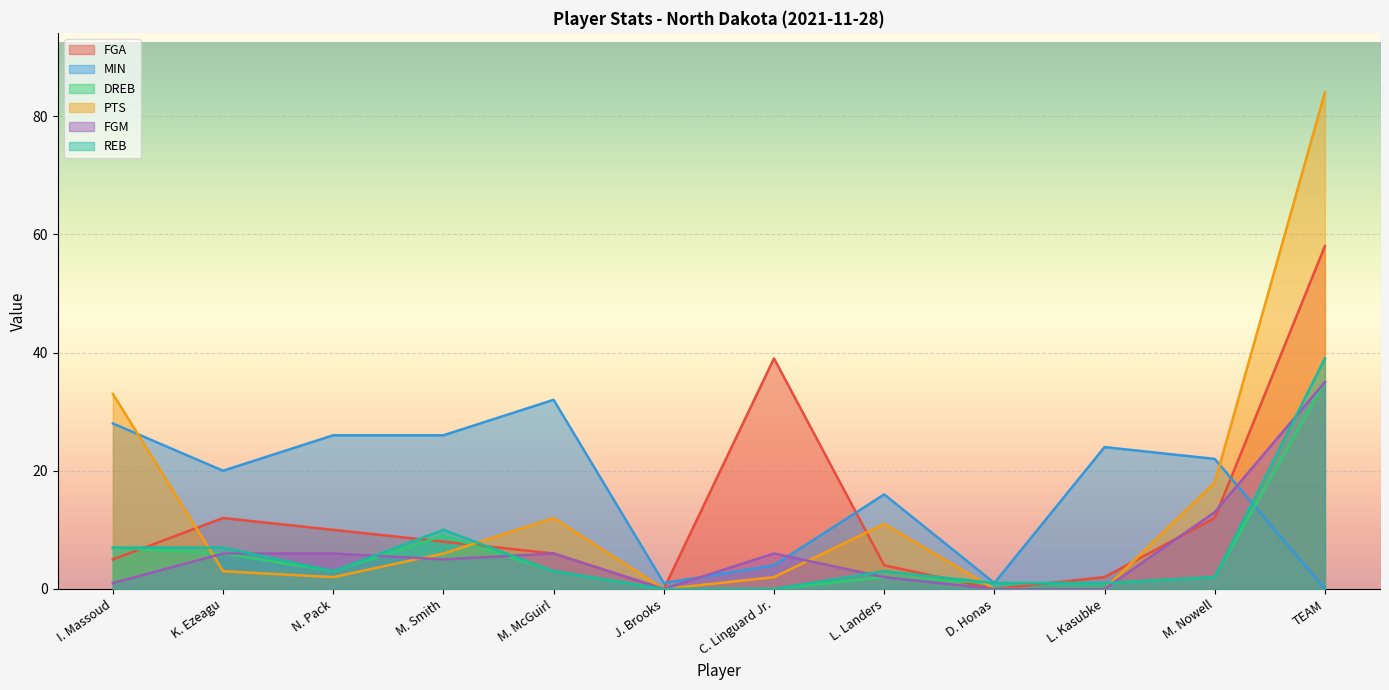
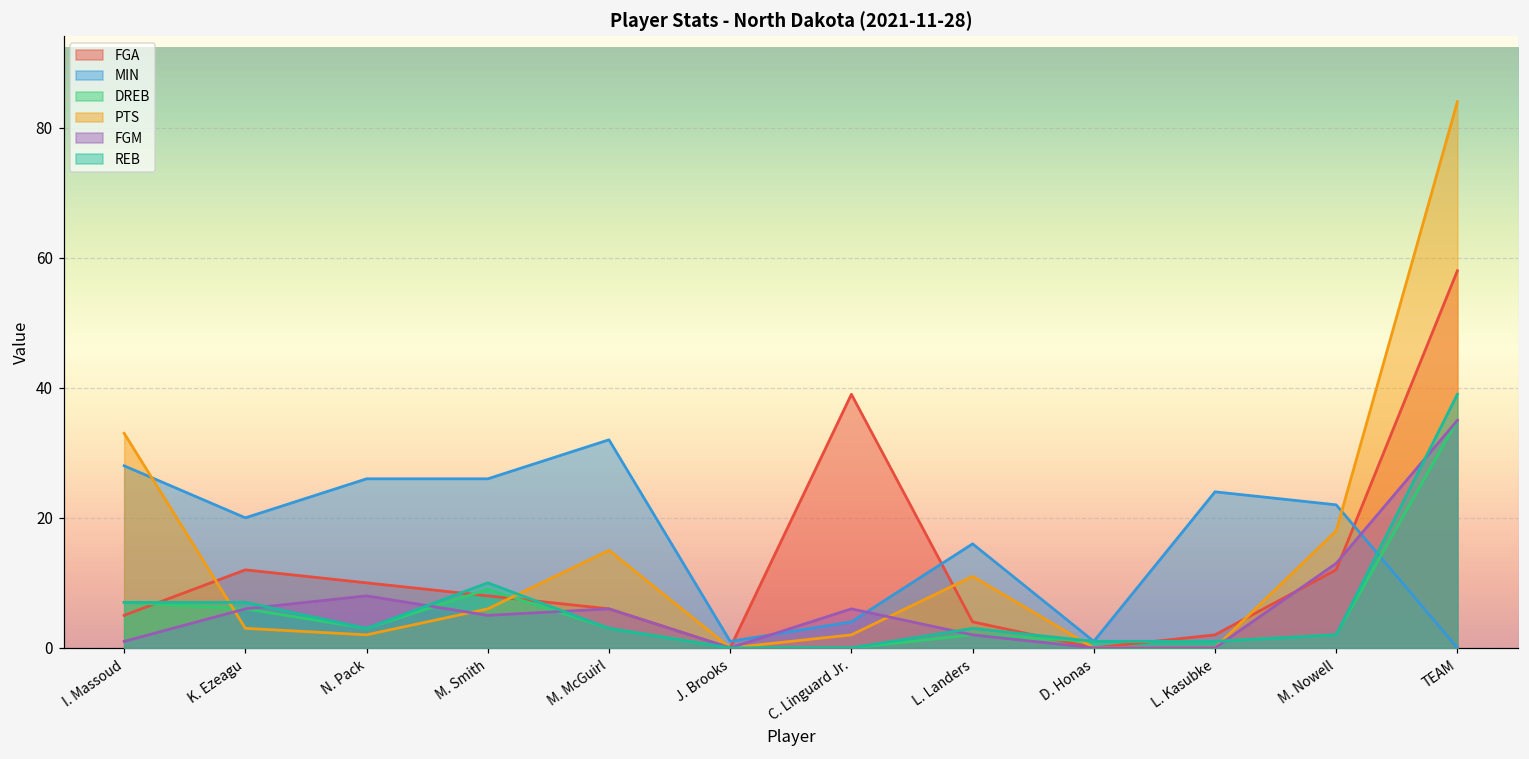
FGM, N. Pack: 6 -> 8
PTS, M. McGuirl: 12 -> 15
